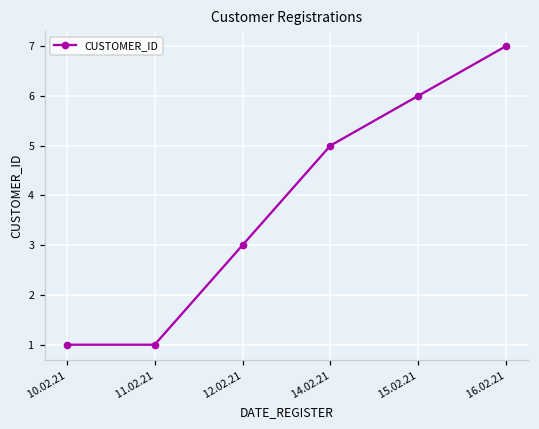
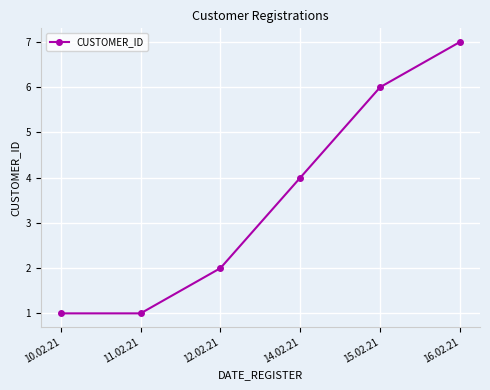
12.02.21: 3 -> 2
14.02.21: 5 -> 4
